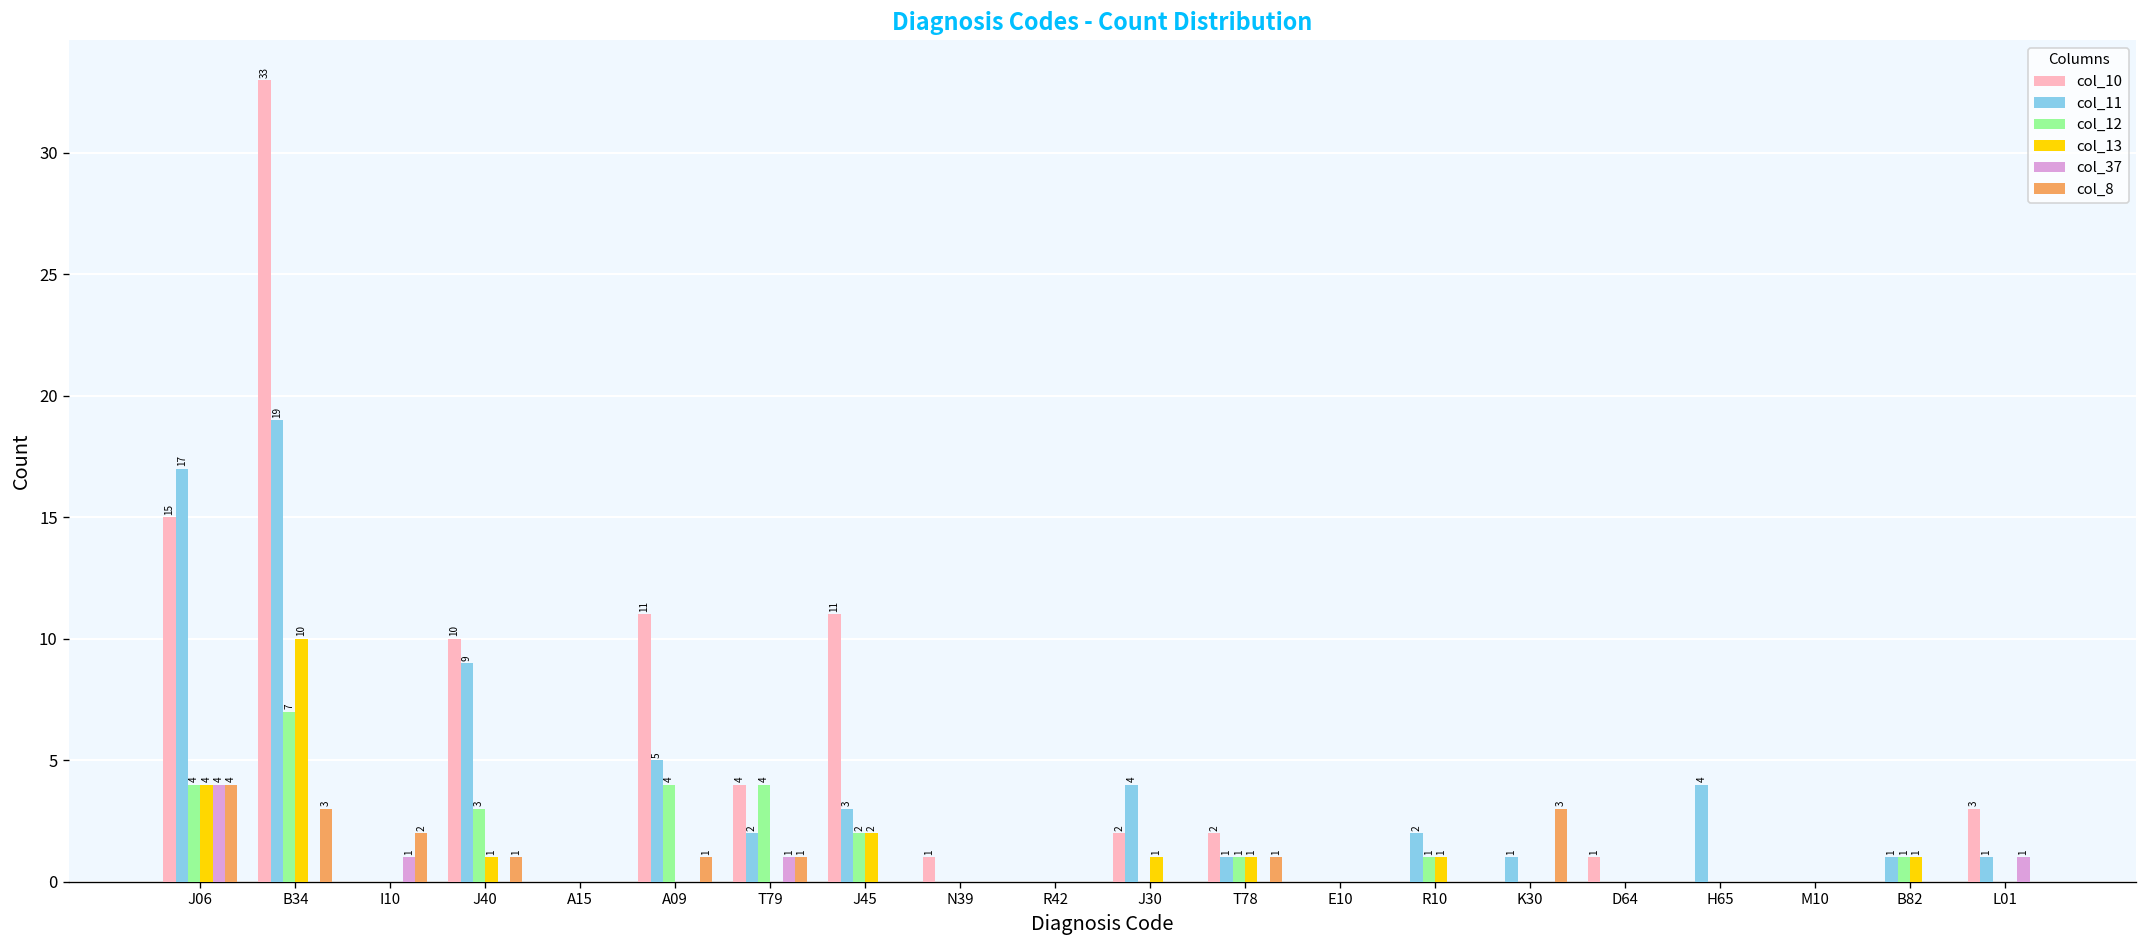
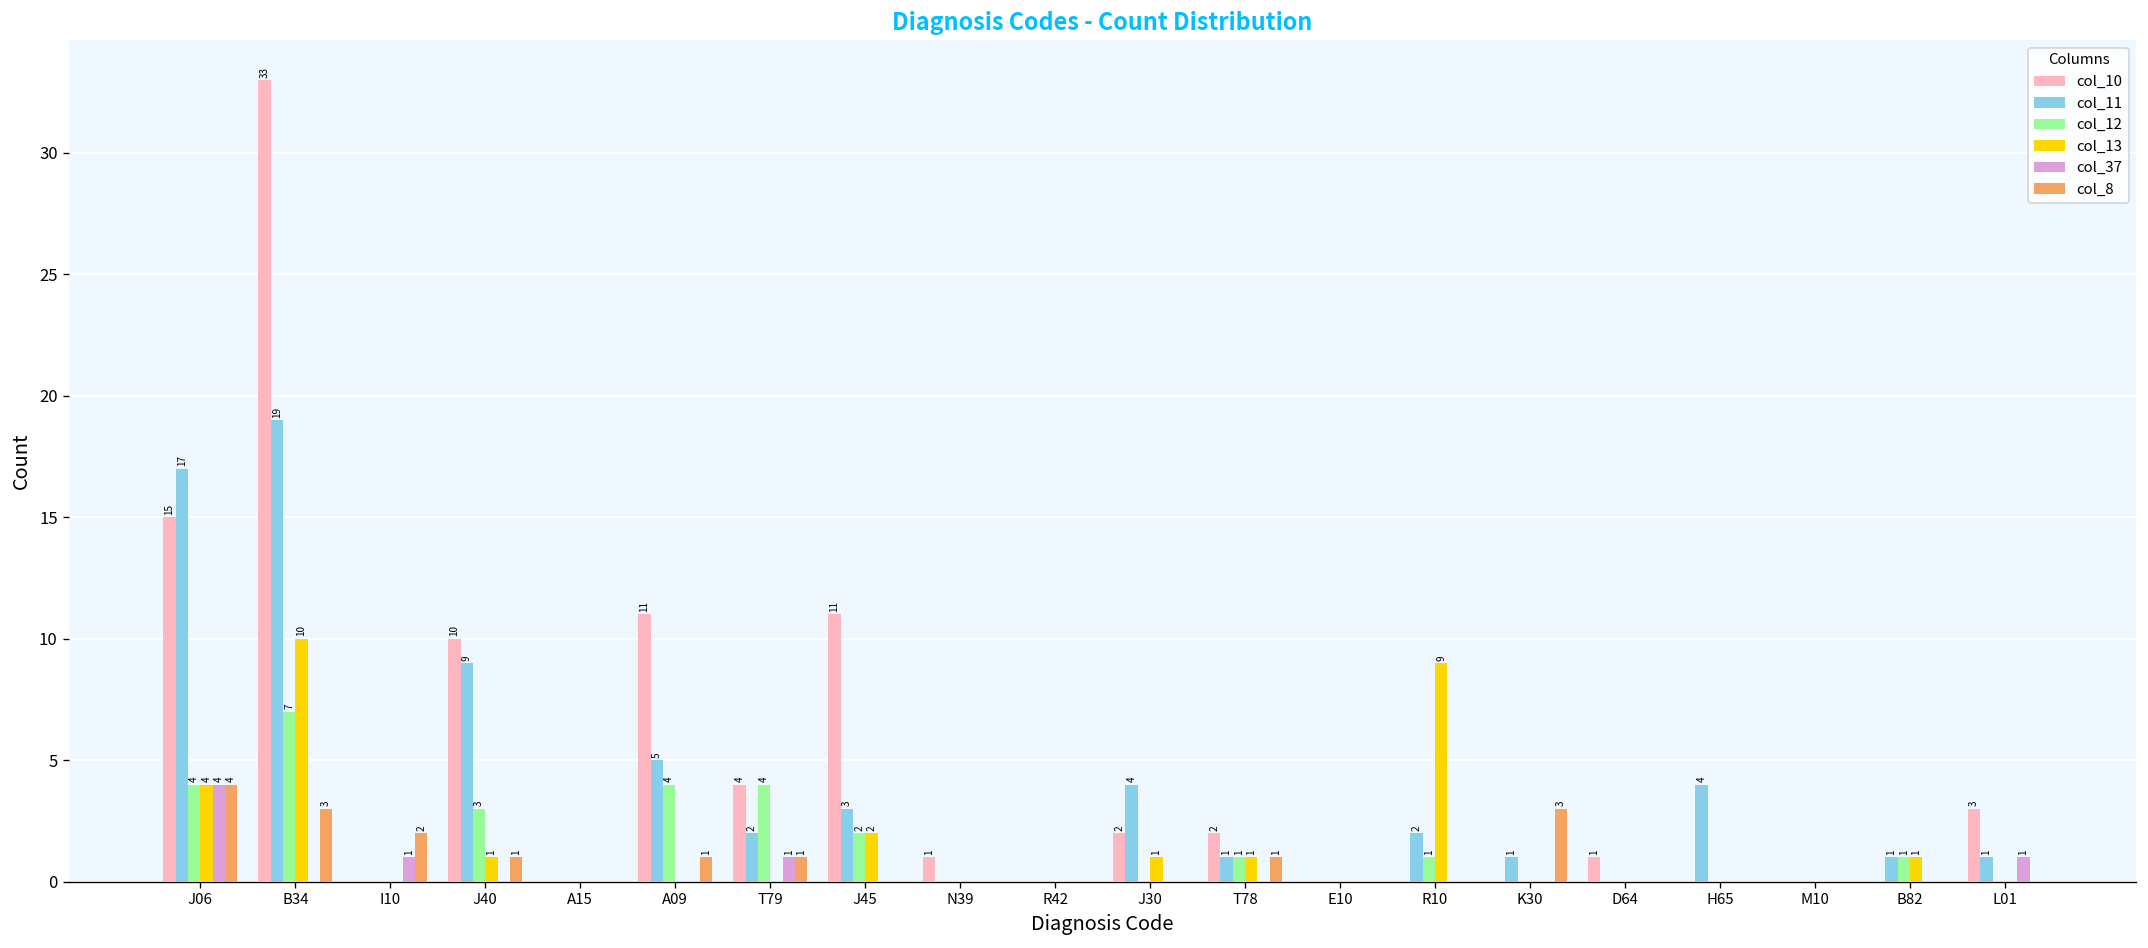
col_13, R10: 1 -> 9
